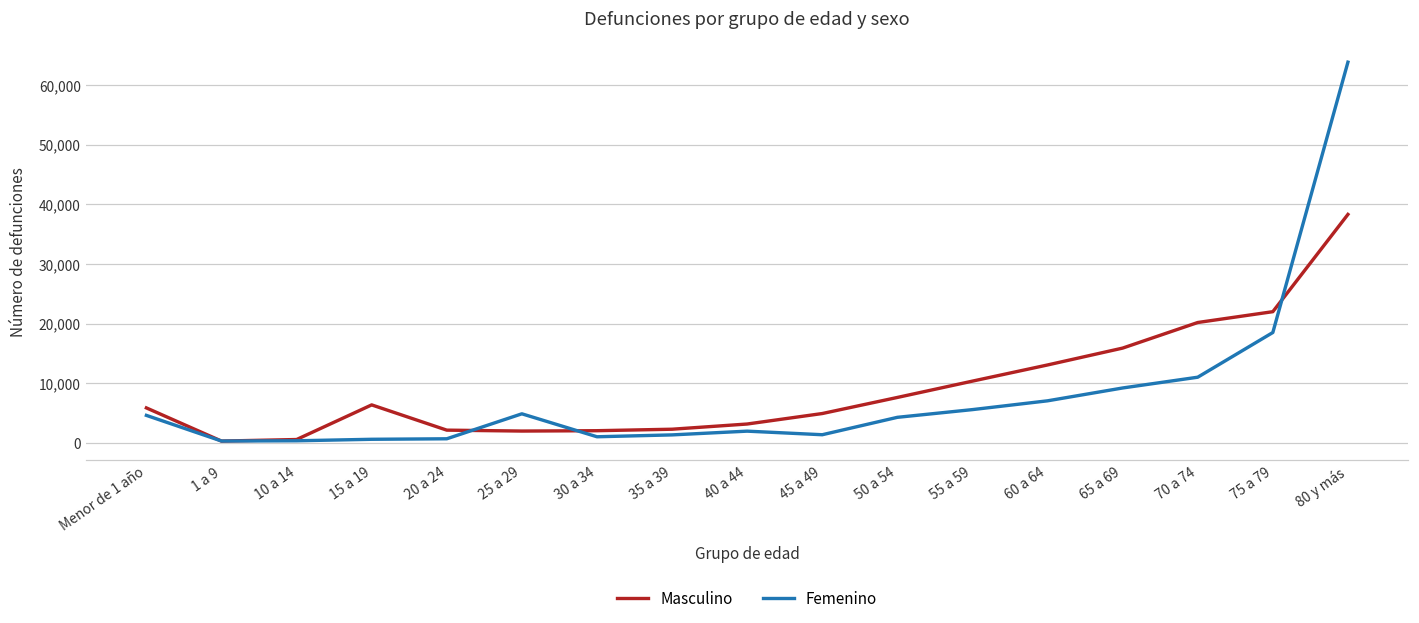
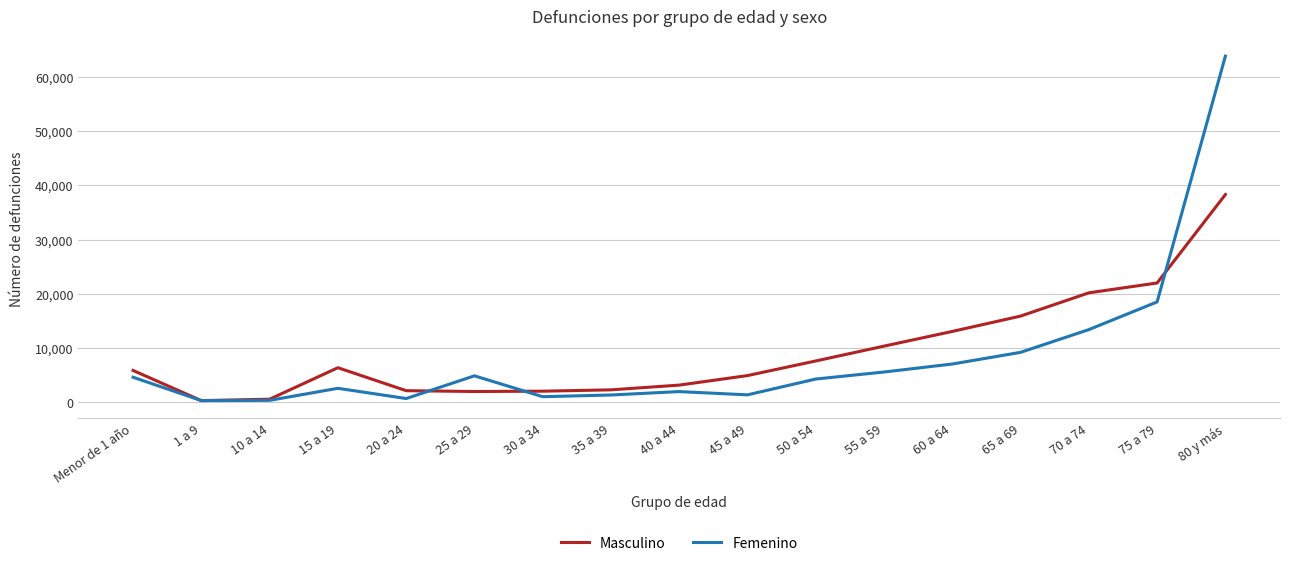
Femenino, 15 a 19: 1,000 -> 3,000
Femenino, 70 a 74: 11,000 -> 13,000
